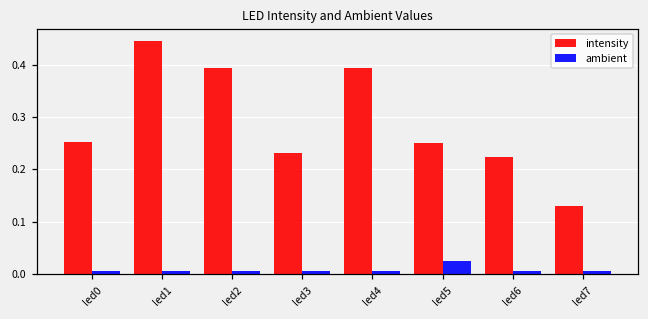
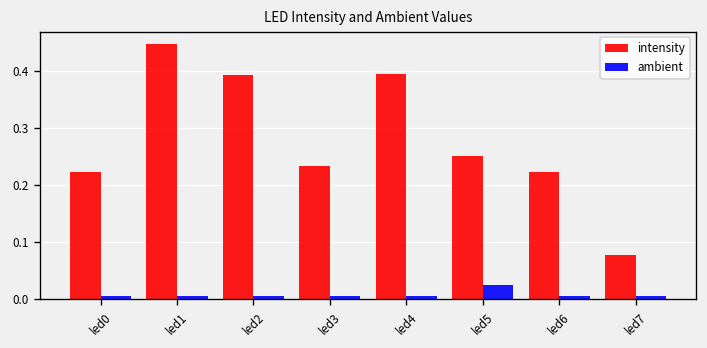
intensity, led0: 0.25 -> 0.22
intensity, led7: 0.13 -> 0.08
